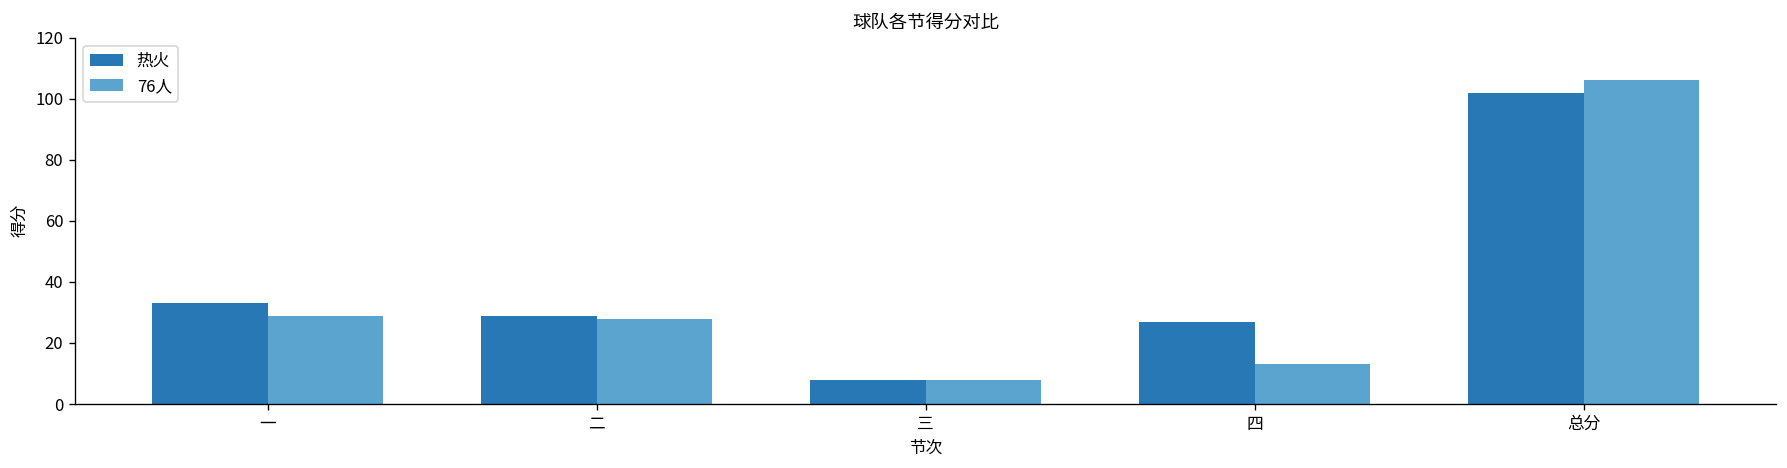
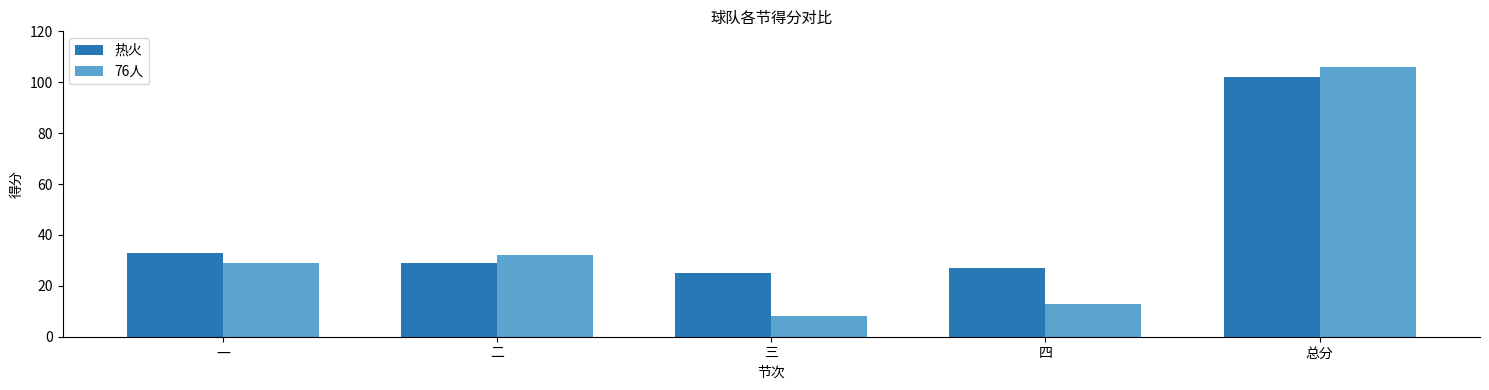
76人, 二: 28 -> 32
热火, 三: 8 -> 25
